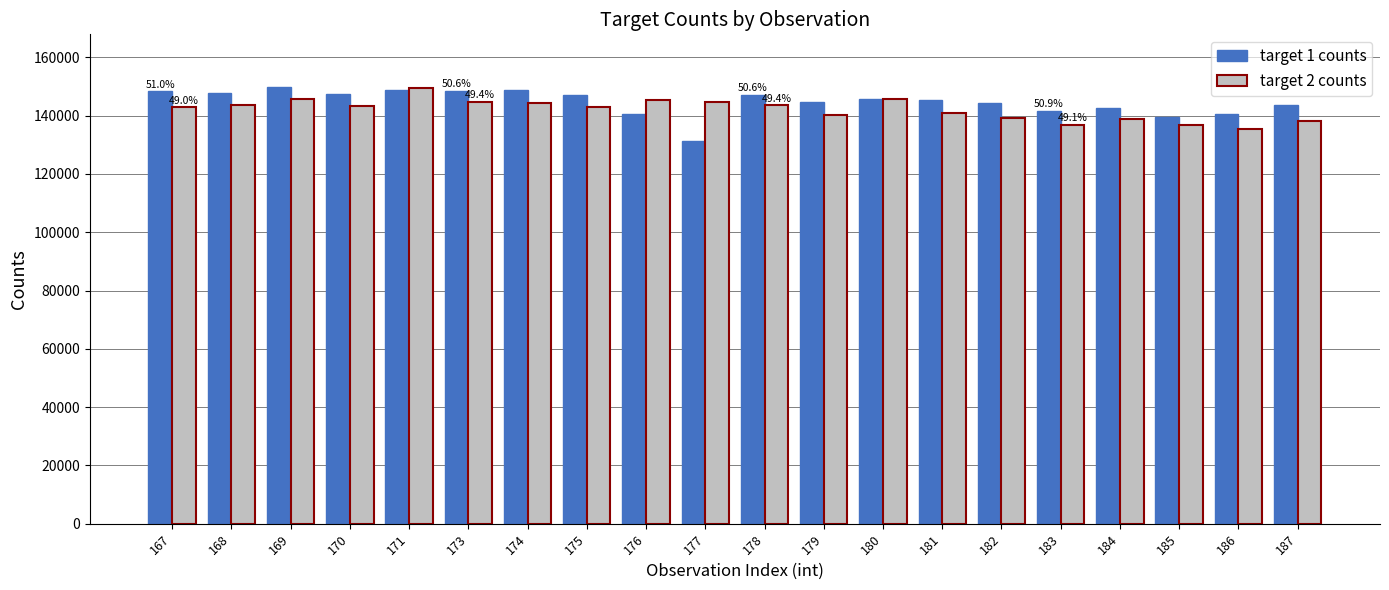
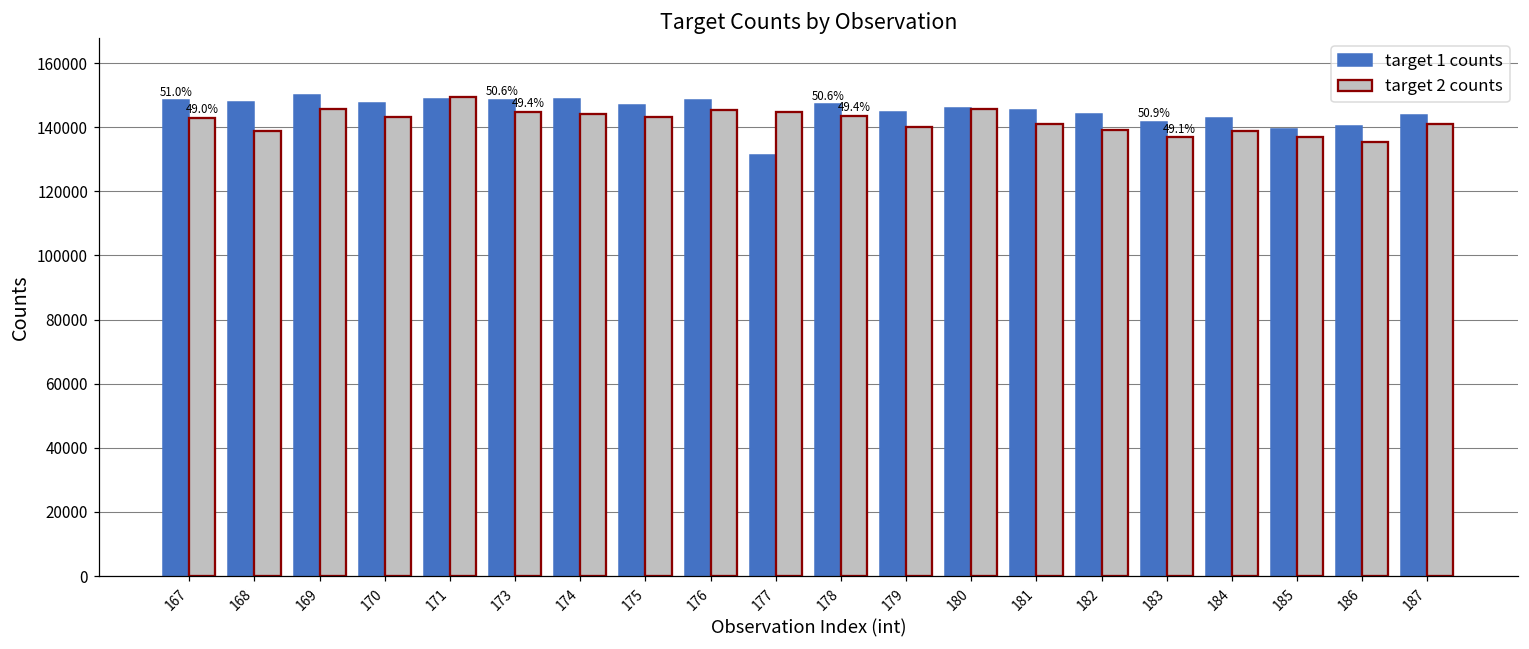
target 2 counts, 168: 144000 -> 139000
target 1 counts, 176: 141000 -> 149000
target 2 counts, 187: 138000 -> 141000
